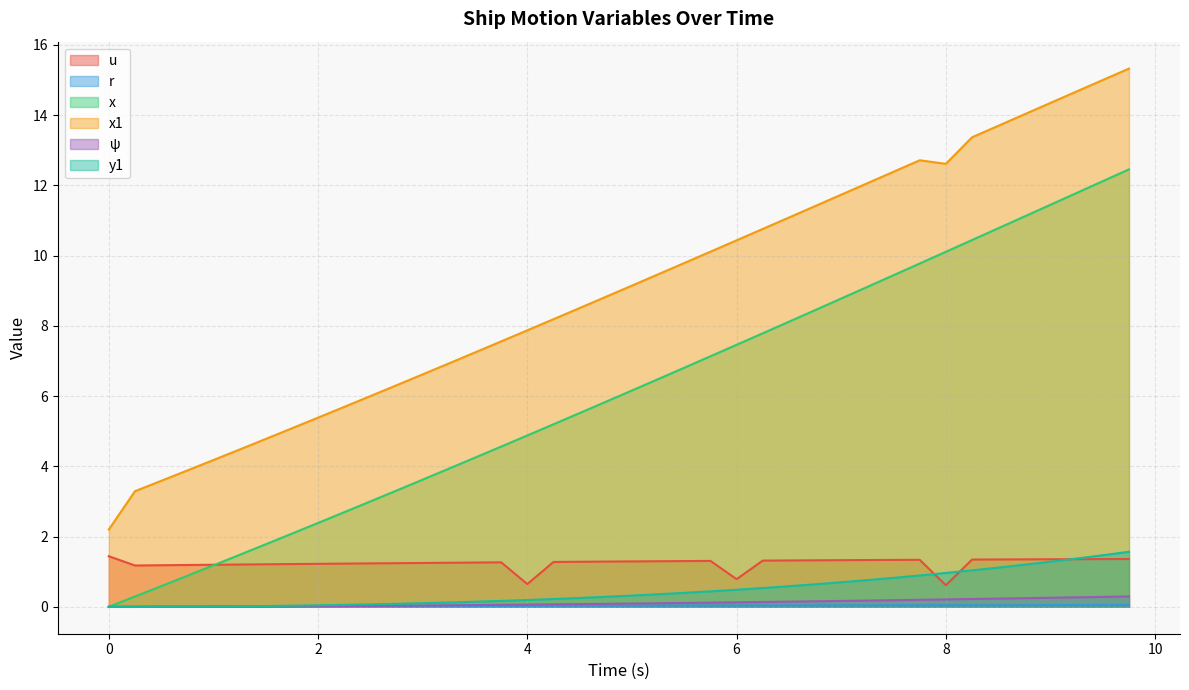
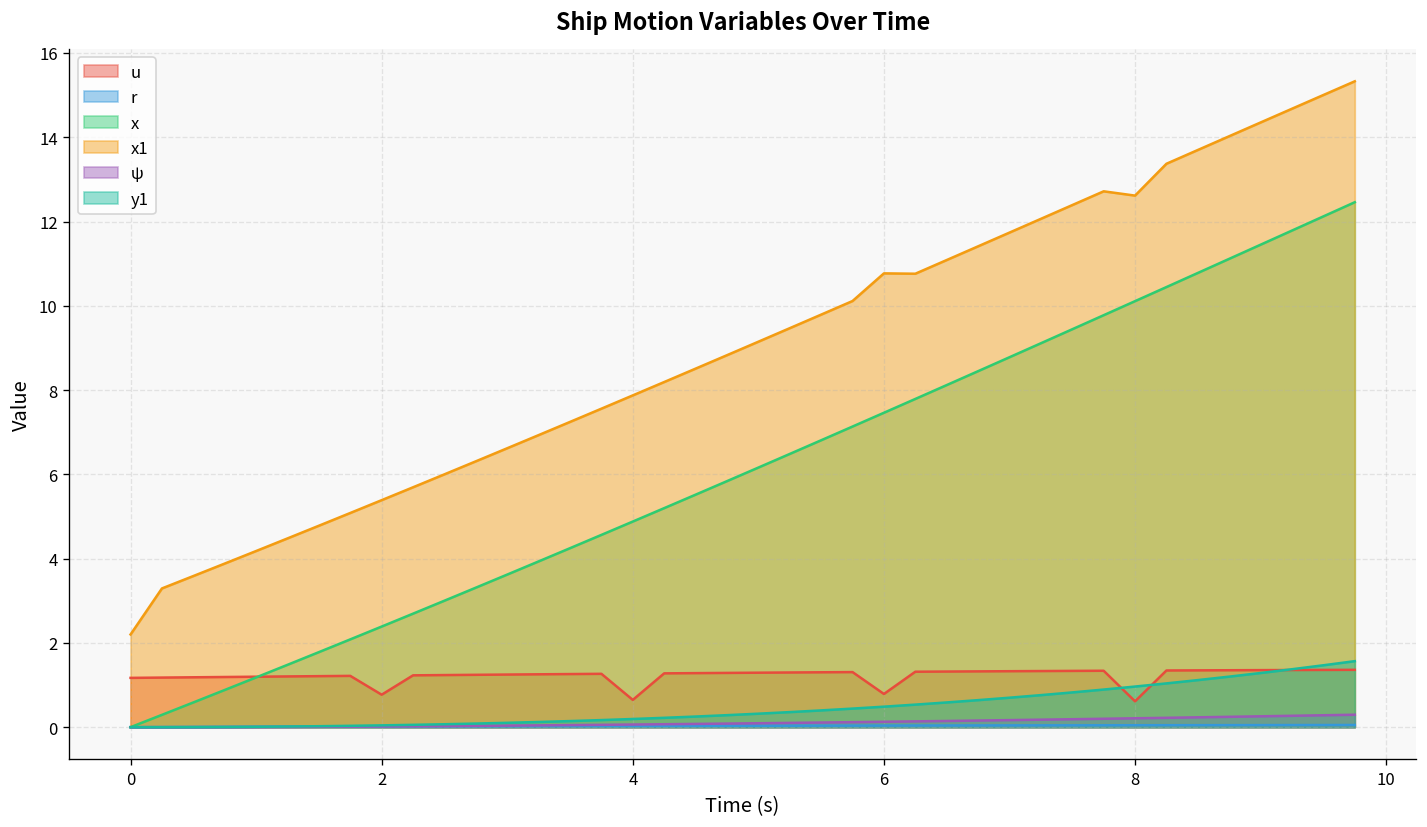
u, 0: 1.4 -> 1.2
u, 2: 1.2 -> 0.8
x1, 6: 10.4 -> 10.8
